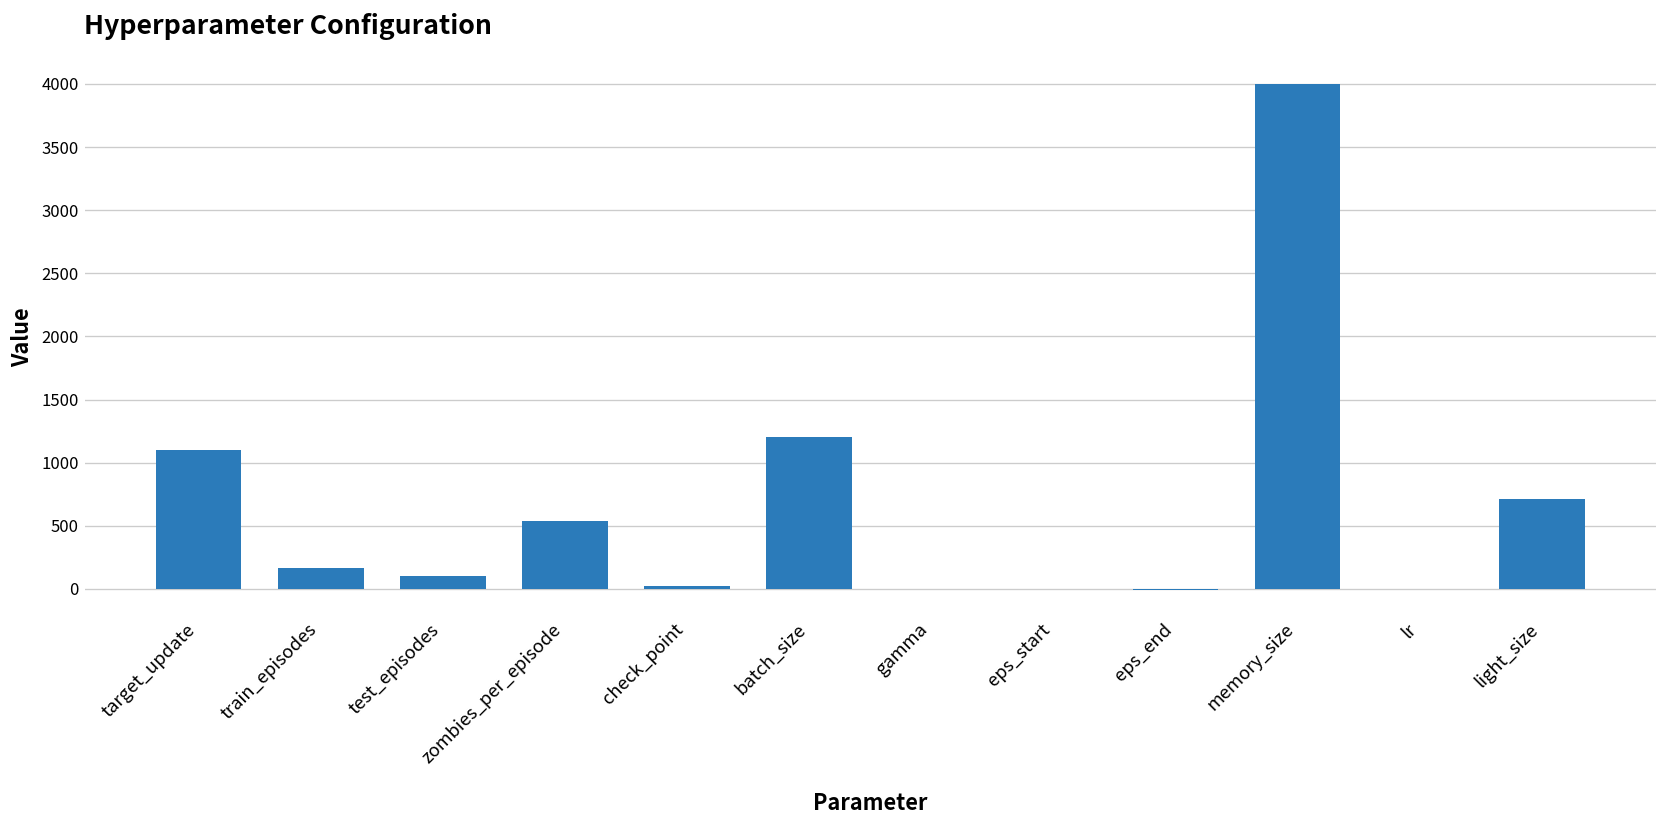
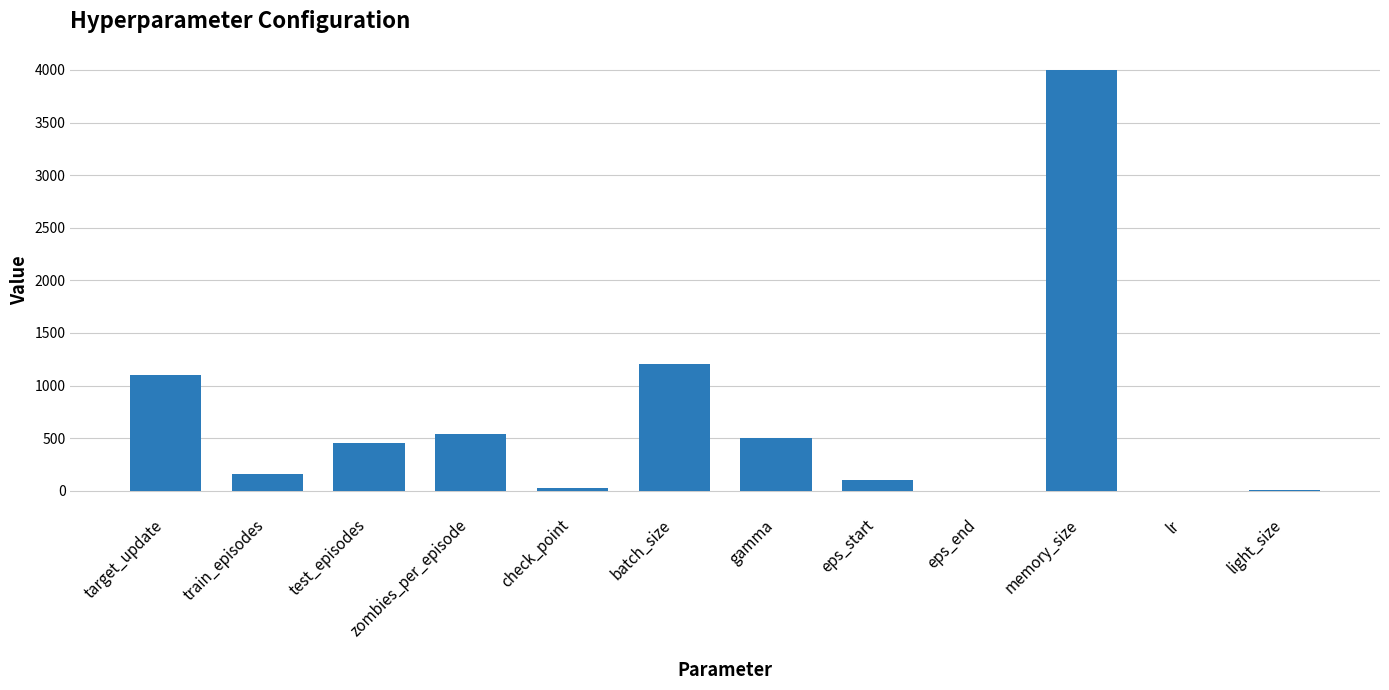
test_episodes: 100 -> 450
gamma: 0 -> 500
eps_start: 0 -> 110
light_size: 710 -> 0
